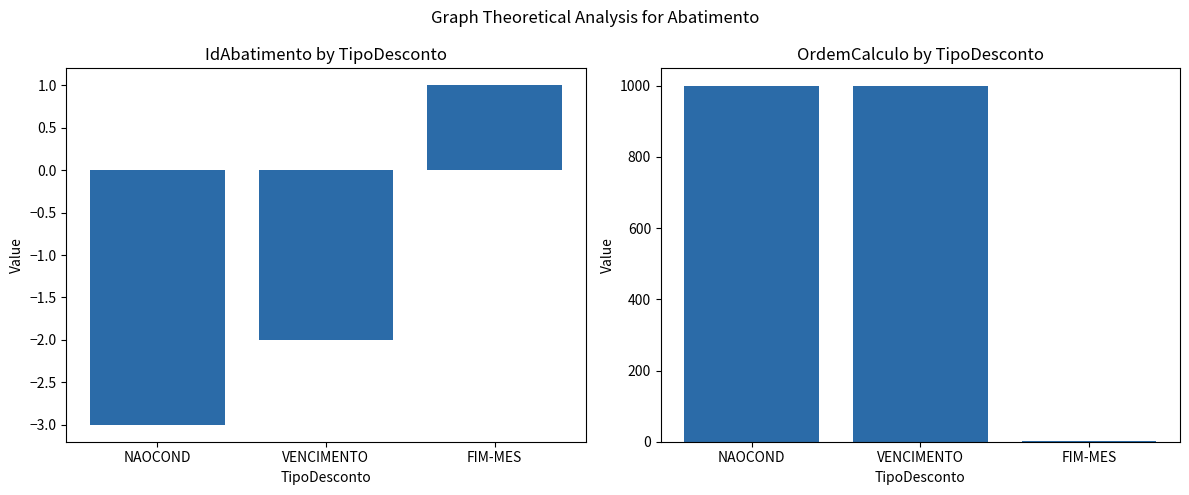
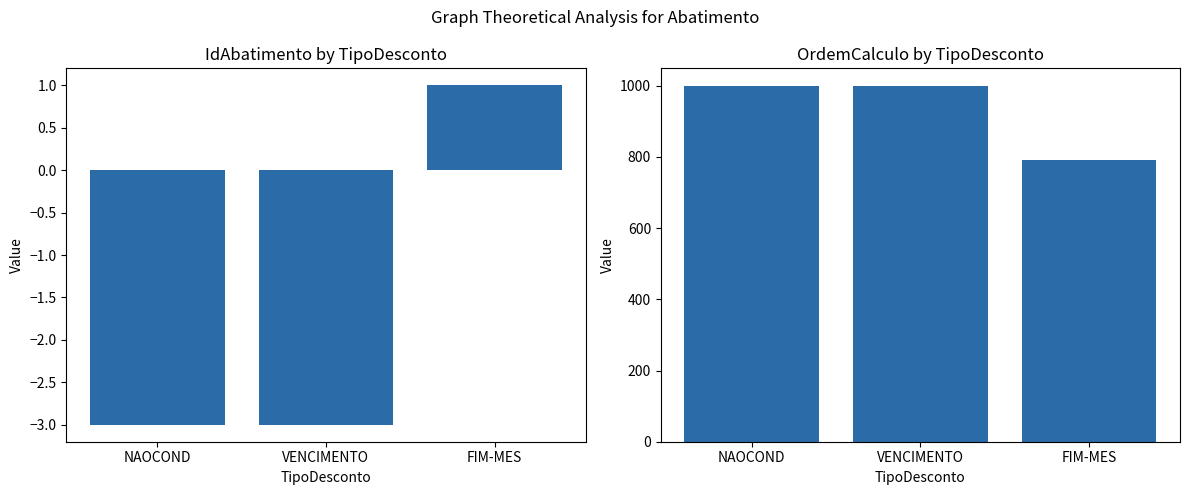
IdAbatimento by TipoDesconto, VENCIMENTO: -2 -> -3
OrdemCalculo by TipoDesconto, FIM-MES: 0 -> 790
